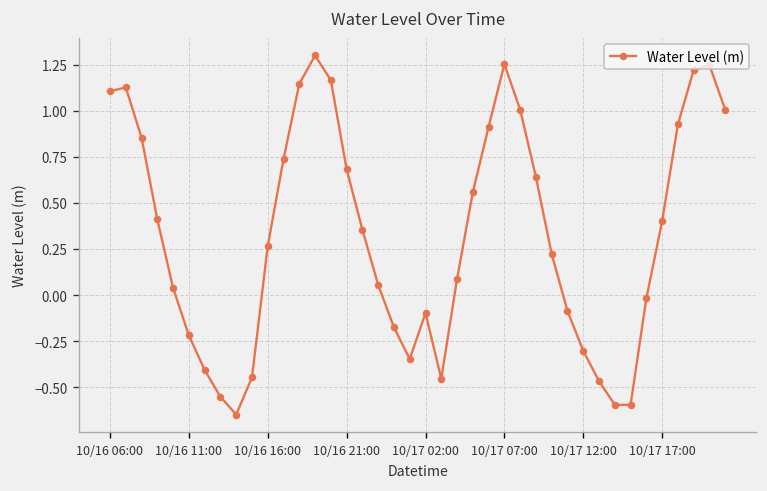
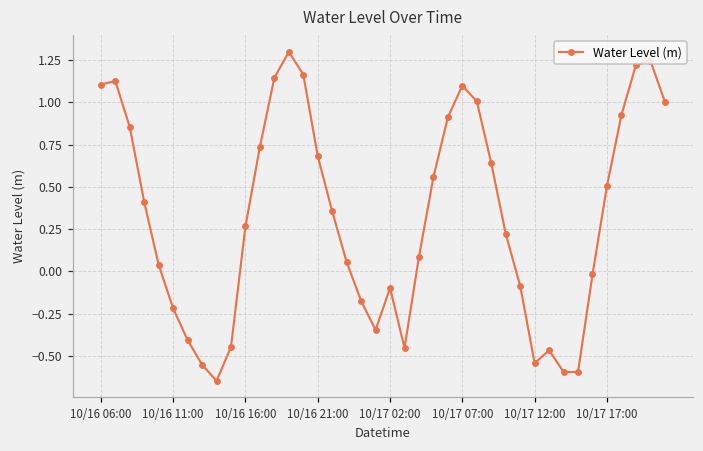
10/17 07:00: 1.25 -> 1.10
10/17 12:00: -0.30 -> -0.54
10/17 17:00: 0.40 -> 0.51
